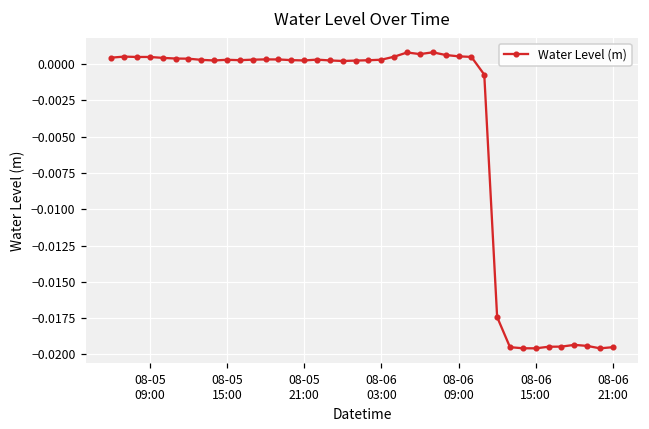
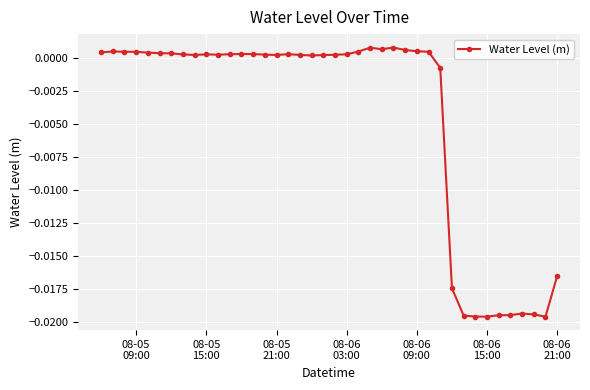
08-06 21:00: -0.0195 -> -0.0165
